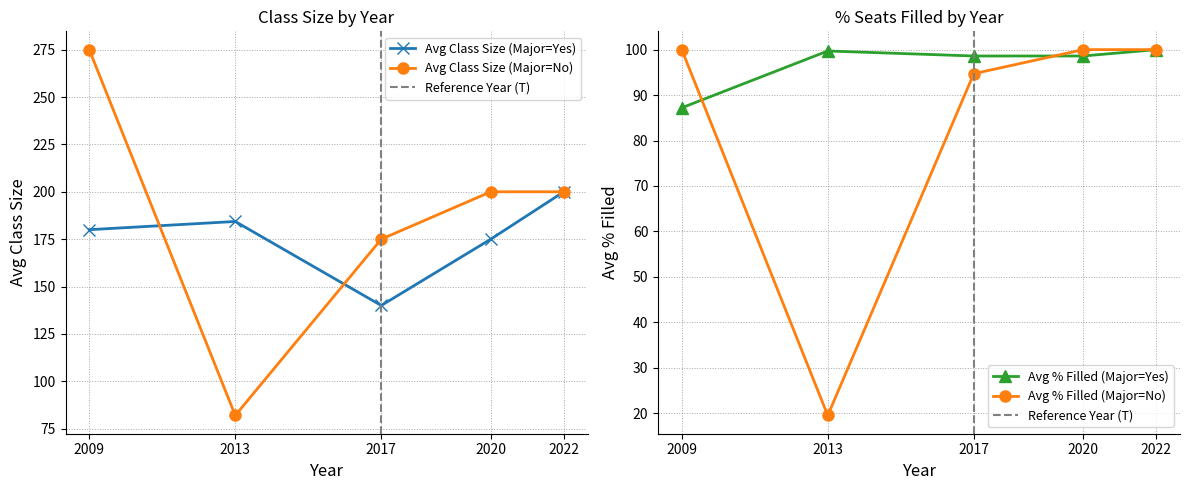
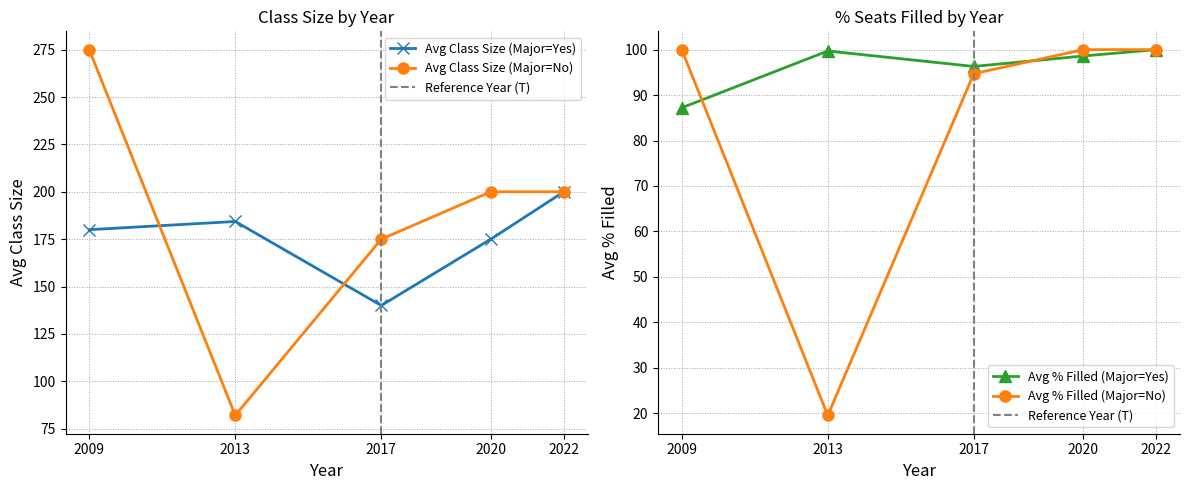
% Seats Filled by Year, Avg % Filled (Major=Yes), 2017: 99 -> 96
